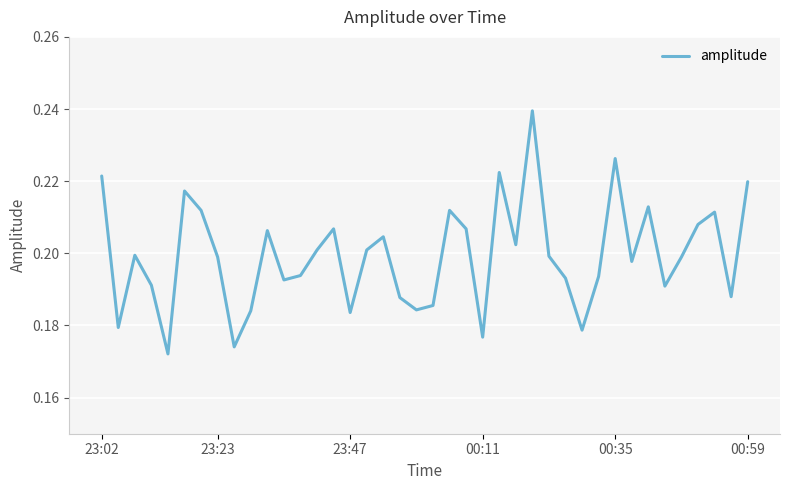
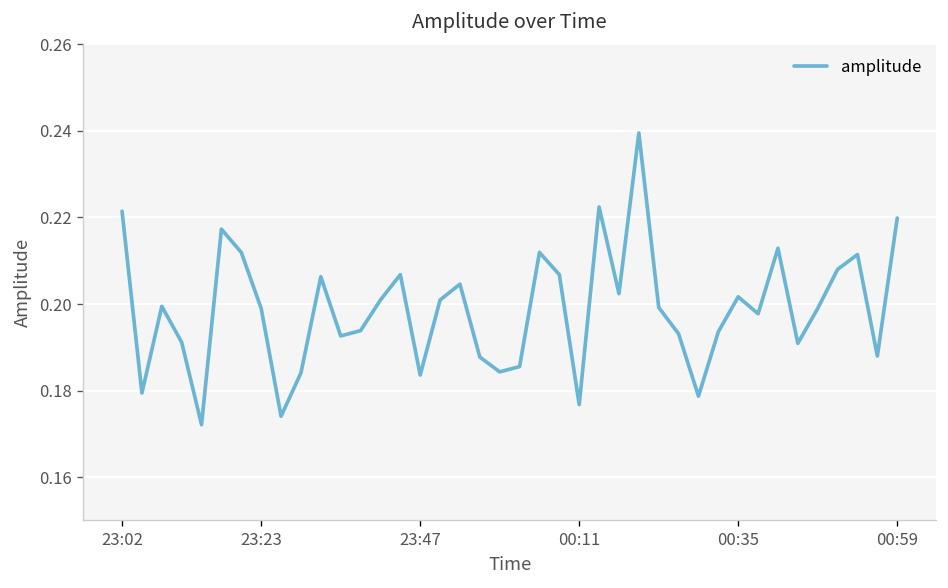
00:35: 0.226 -> 0.202
